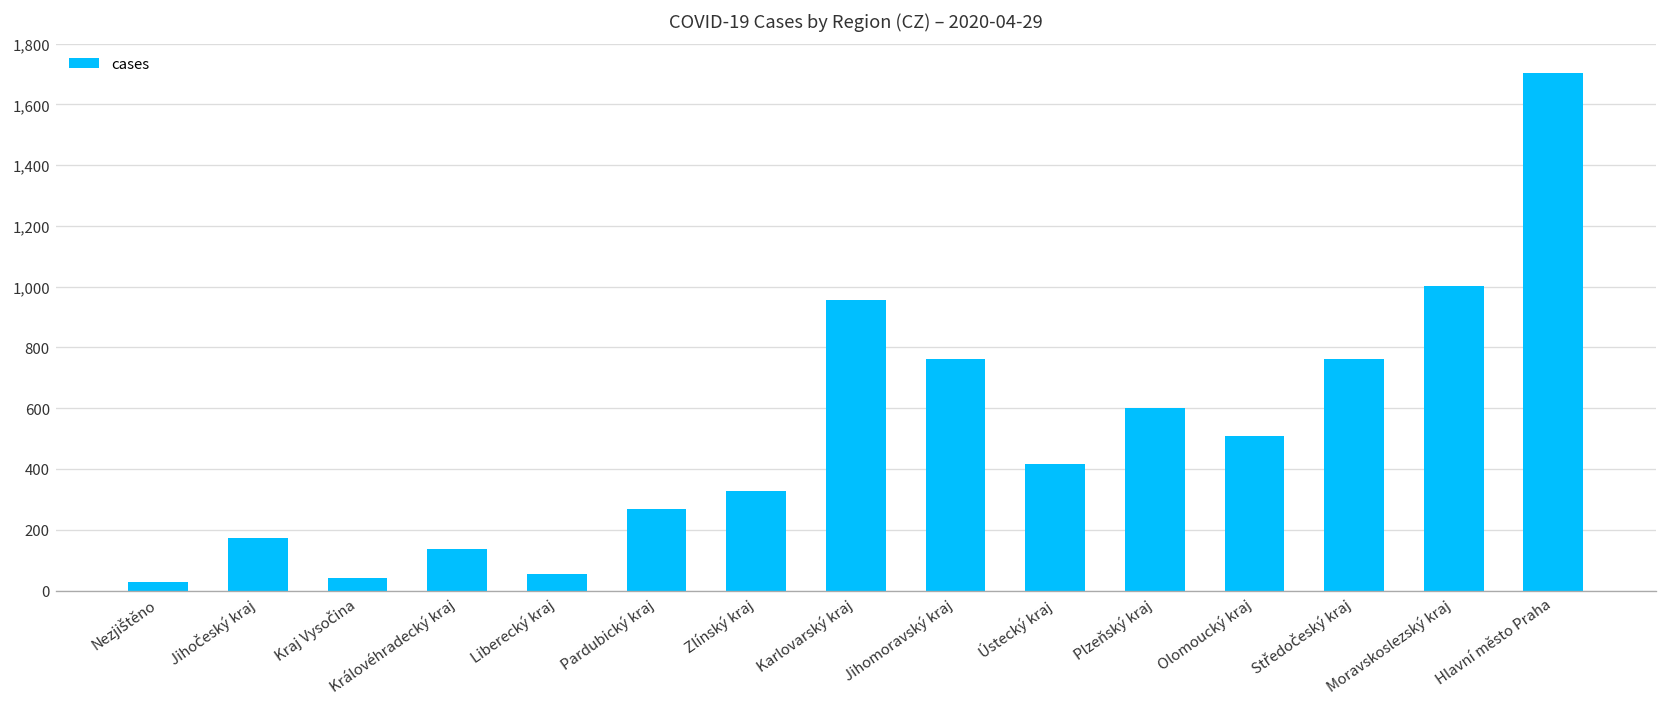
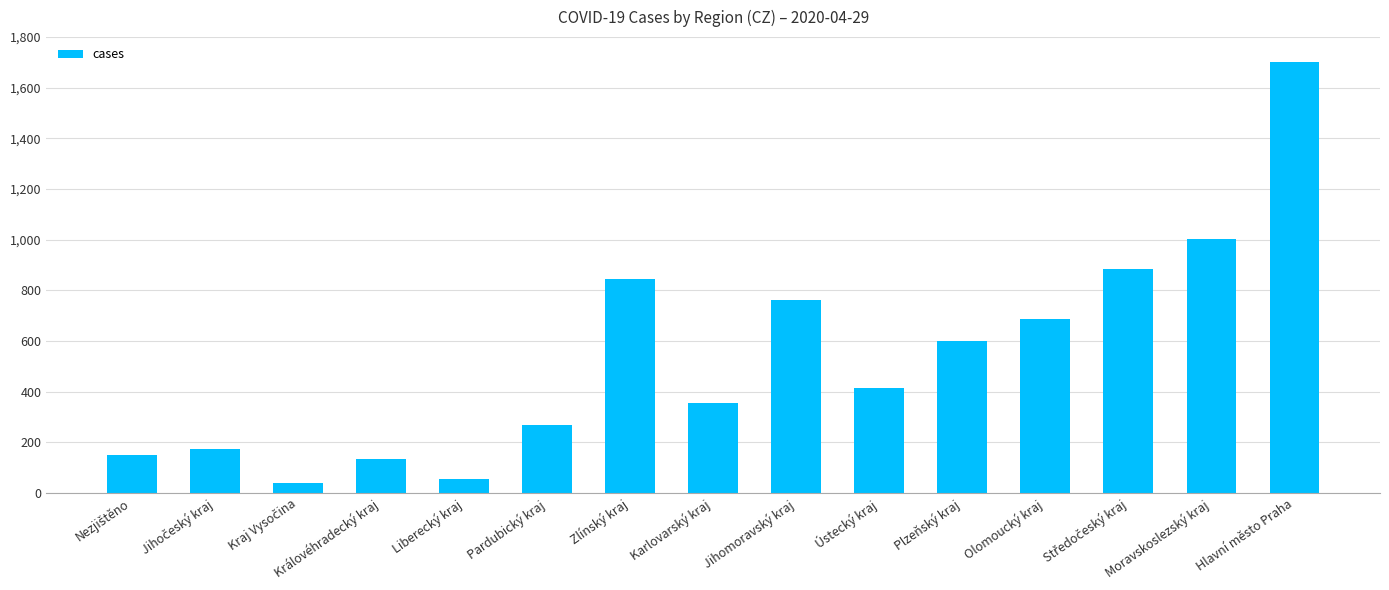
Nezjištěno: 30 -> 150
Zlínský kraj: 330 -> 850
Karlovarský kraj: 960 -> 360
Olomoucký kraj: 510 -> 690
Středočeský kraj: 760 -> 890
